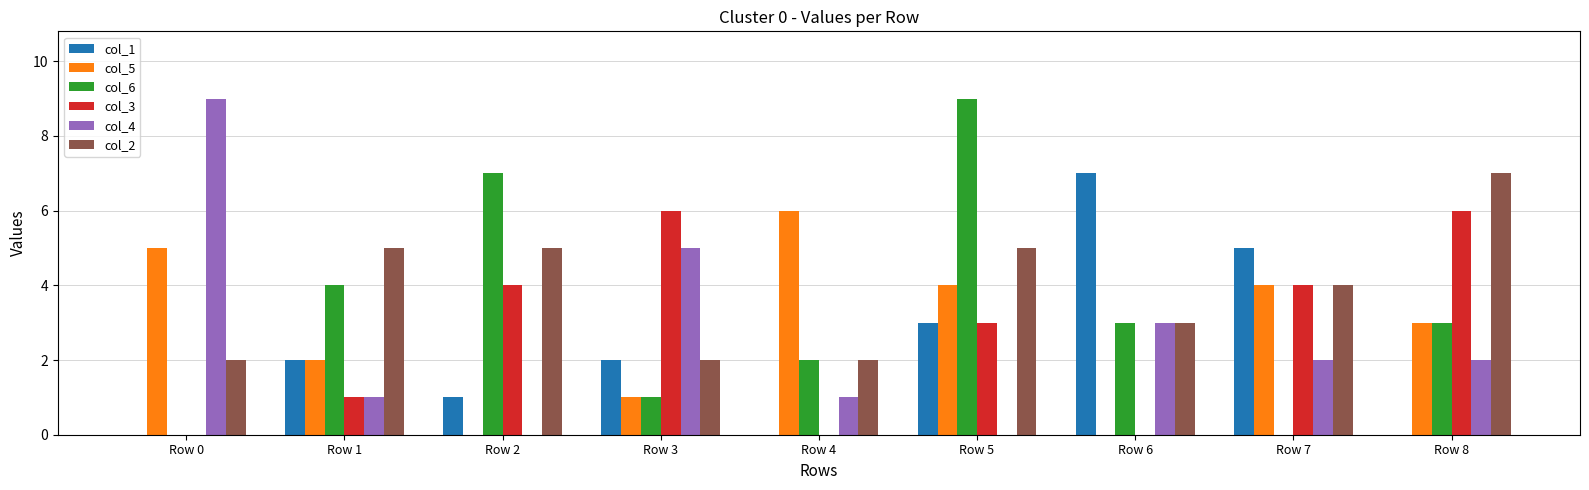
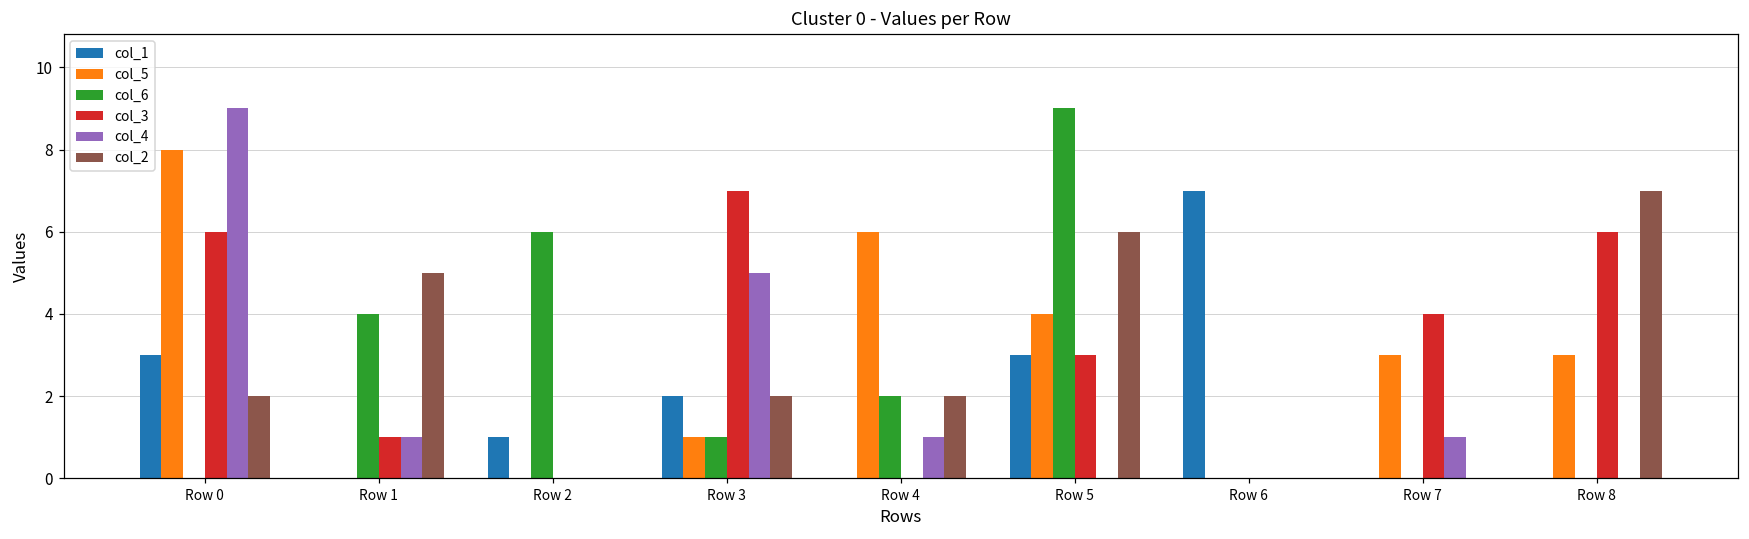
col_1, Row 0: 0 -> 3
col_5, Row 0: 5 -> 8
col_3, Row 0: 0 -> 6
col_1, Row 1: 2 -> 0
col_5, Row 1: 2 -> 0
col_6, Row 2: 7 -> 6
col_3, Row 2: 4 -> 0
col_2, Row 2: 5 -> 0
col_3, Row 3: 6 -> 7
col_2, Row 5: 5 -> 6
col_6, Row 6: 3 -> 0
col_4, Row 6: 3 -> 0
col_2, Row 6: 3 -> 0
col_1, Row 7: 5 -> 0
col_5, Row 7: 4 -> 3
col_4, Row 7: 2 -> 1
col_2, Row 7: 4 -> 0
col_6, Row 8: 3 -> 0
col_4, Row 8: 2 -> 0
